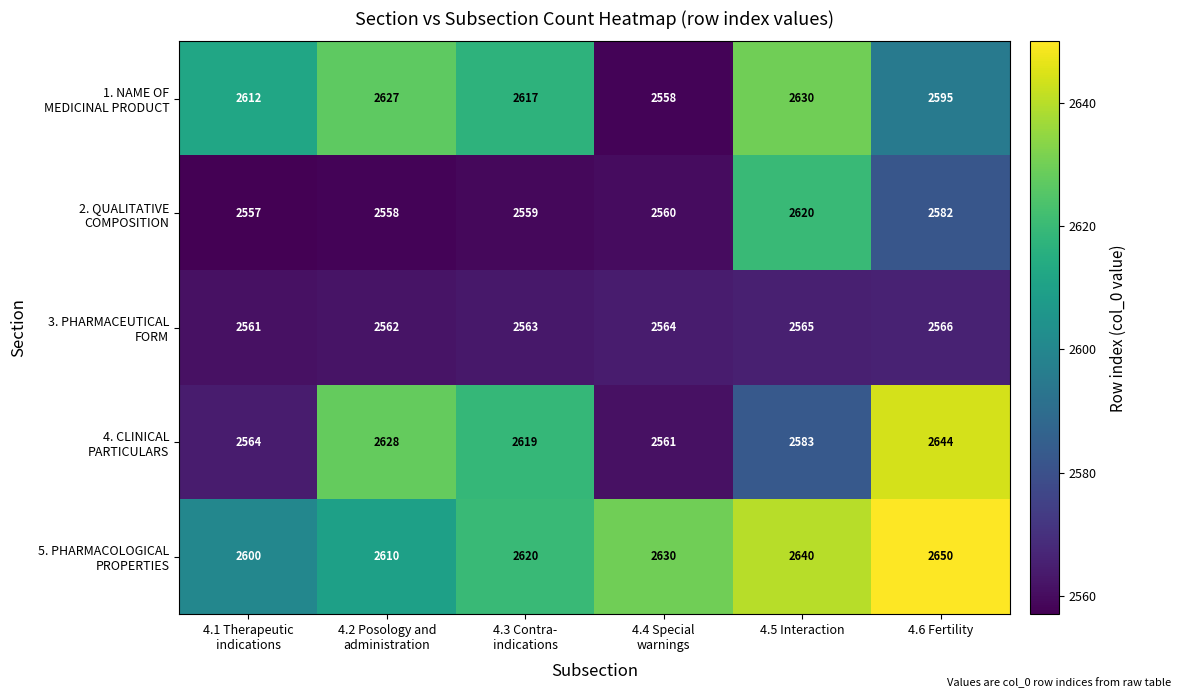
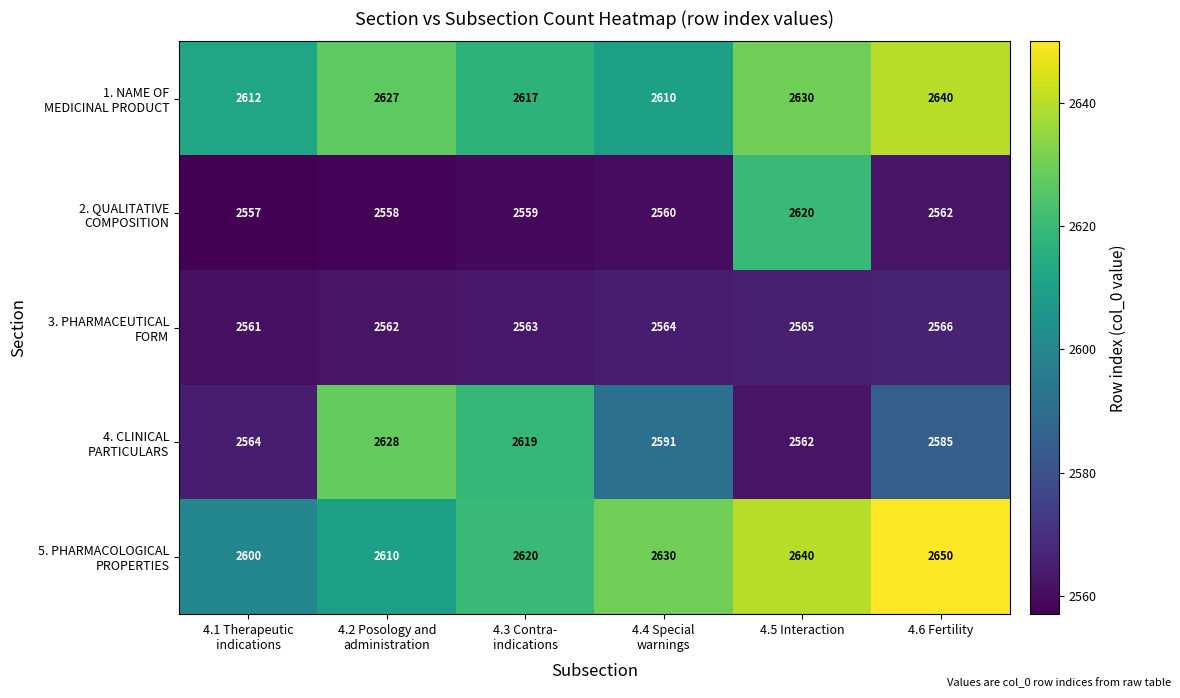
1. NAME OF MEDICINAL PRODUCT, 4.4 Special warnings: 2558 -> 2610
1. NAME OF MEDICINAL PRODUCT, 4.6 Fertility: 2595 -> 2640
2. QUALITATIVE COMPOSITION, 4.6 Fertility: 2582 -> 2562
4. CLINICAL PARTICULARS, 4.4 Special warnings: 2561 -> 2591
4. CLINICAL PARTICULARS, 4.5 Interaction: 2583 -> 2562
4. CLINICAL PARTICULARS, 4.6 Fertility: 2644 -> 2585
